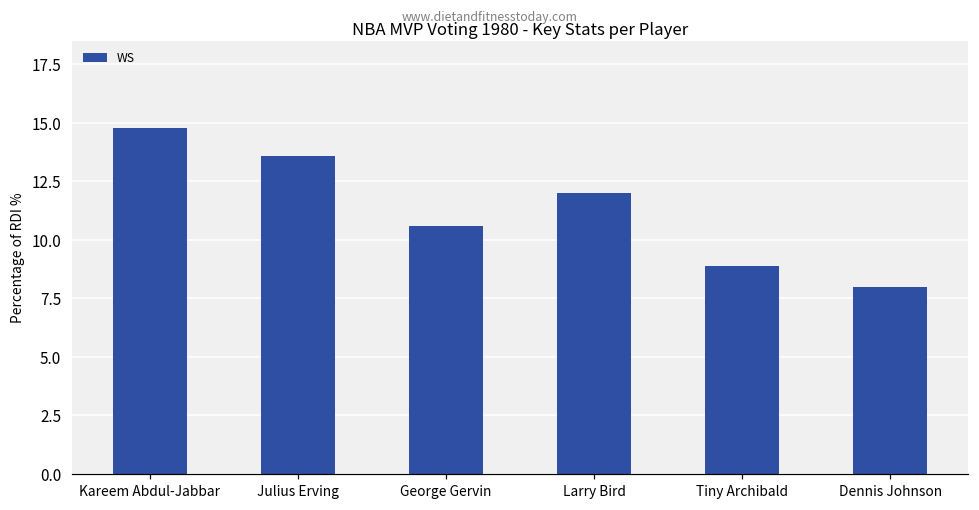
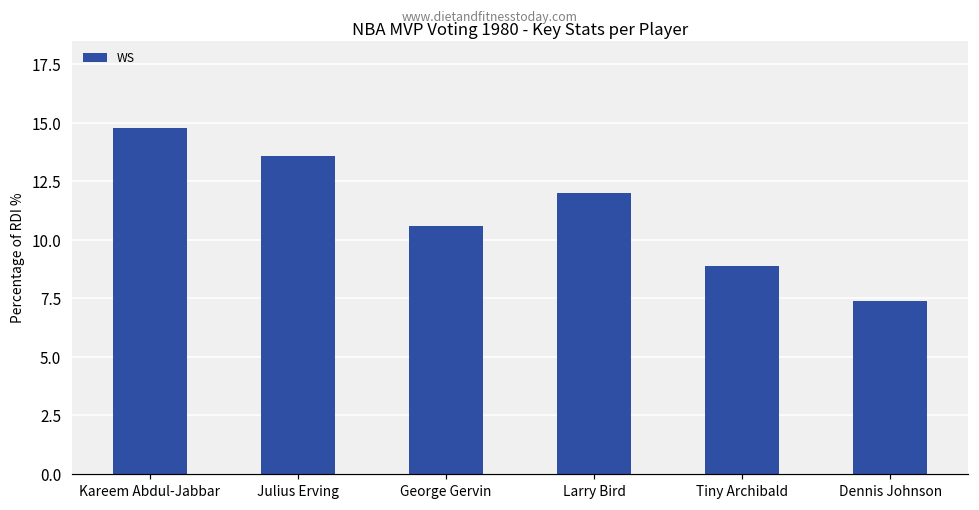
Dennis Johnson: 8.0 -> 7.4
